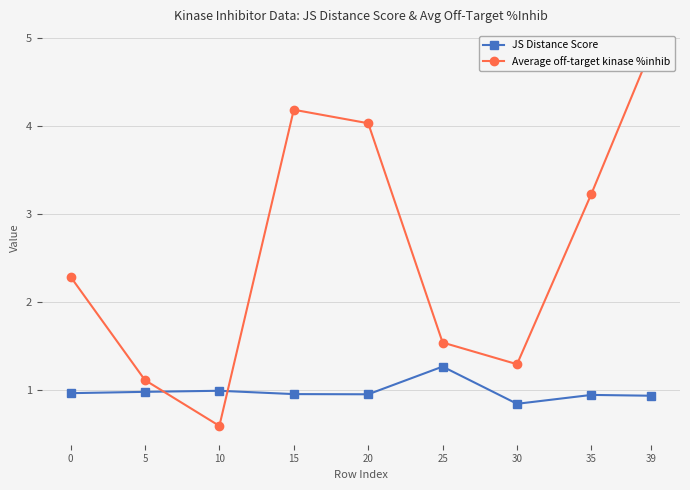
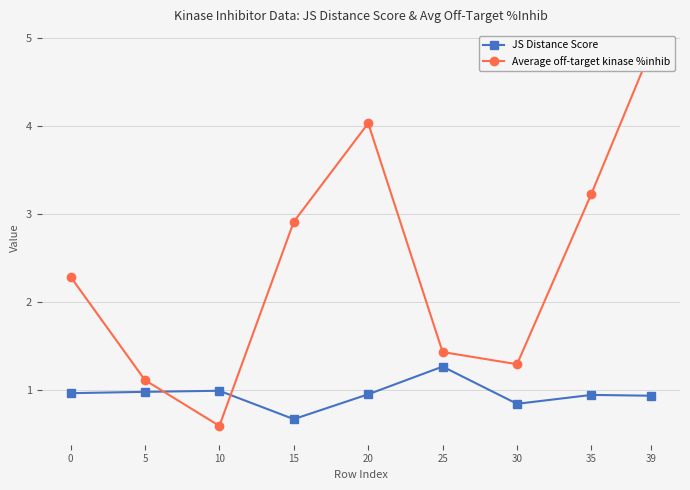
JS Distance Score, 15: 1.0 -> 0.7
Average off-target kinase %inhib, 15: 4.2 -> 2.9
Average off-target kinase %inhib, 25: 1.5 -> 1.4
